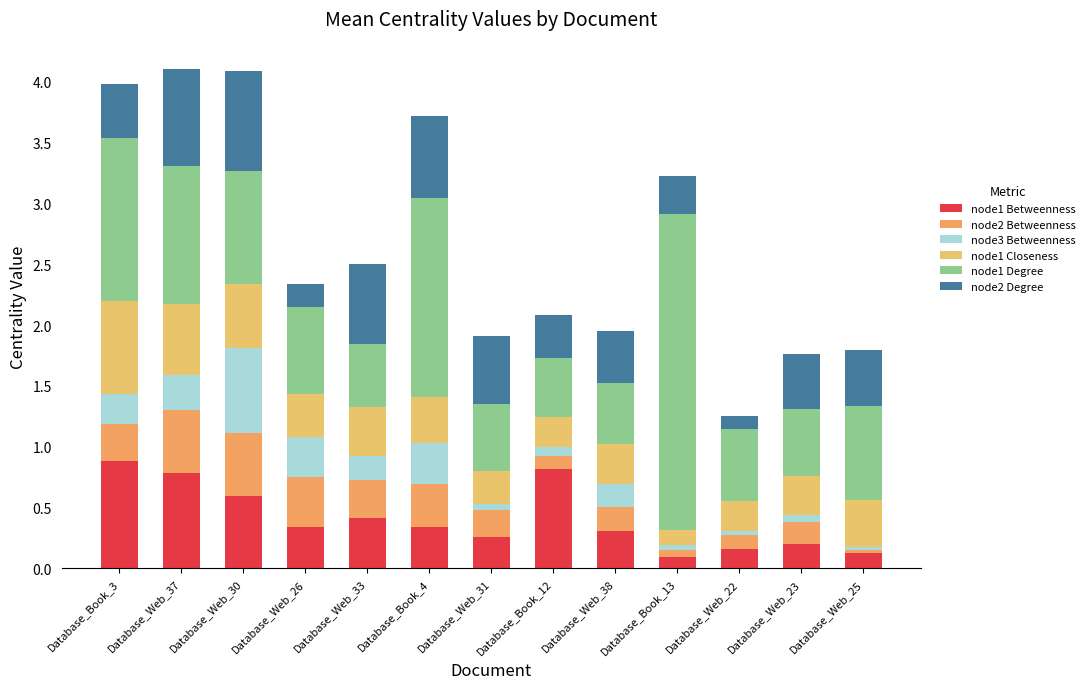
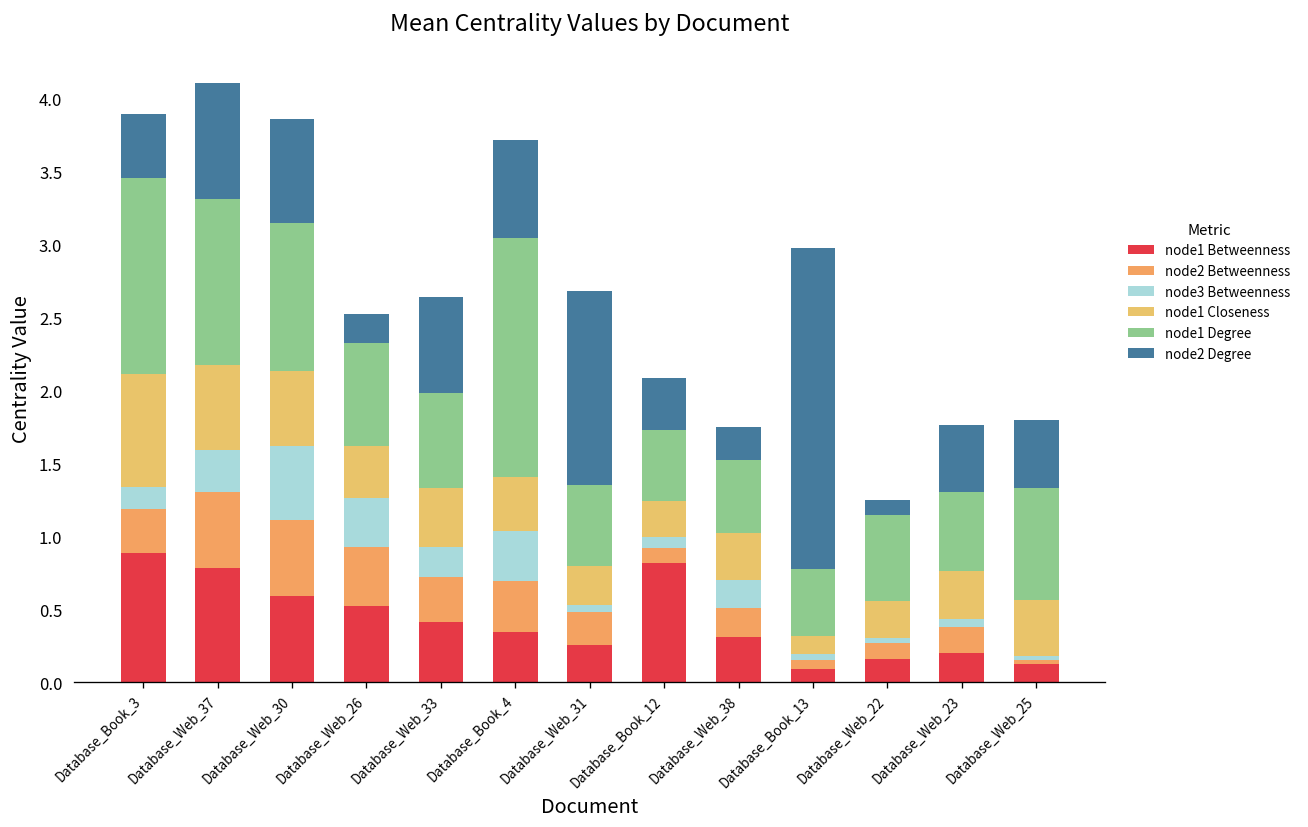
node3 Betweenness, Database_Book_3: 0.24 -> 0.15
node3 Betweenness, Database_Web_30: 0.71 -> 0.51
node1 Degree, Database_Web_30: 0.93 -> 1.01
node2 Degree, Database_Web_30: 0.82 -> 0.71
node1 Betweenness, Database_Web_26: 0.34 -> 0.52
node1 Degree, Database_Web_33: 0.52 -> 0.66
node2 Degree, Database_Web_31: 0.56 -> 1.32
node2 Degree, Database_Web_38: 0.43 -> 0.22
node1 Degree, Database_Book_13: 2.60 -> 0.46
node2 Degree, Database_Book_13: 0.31 -> 2.20
